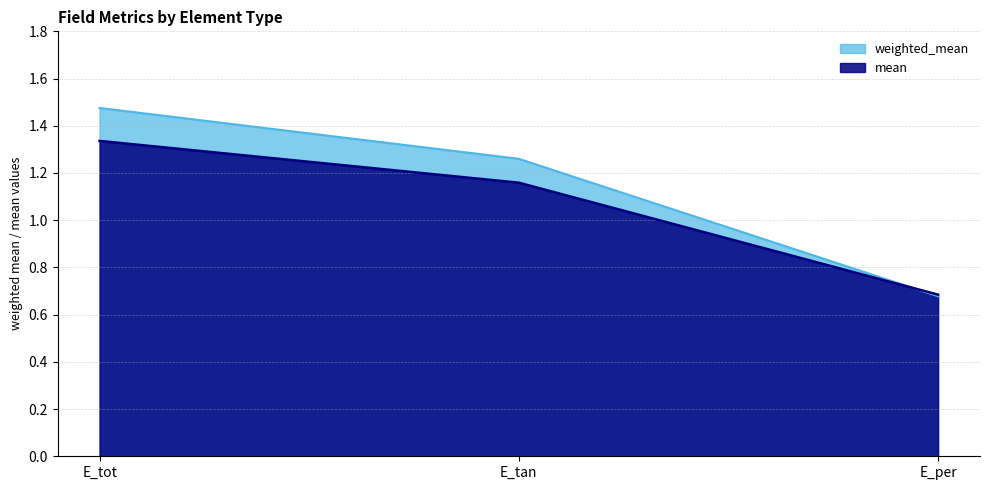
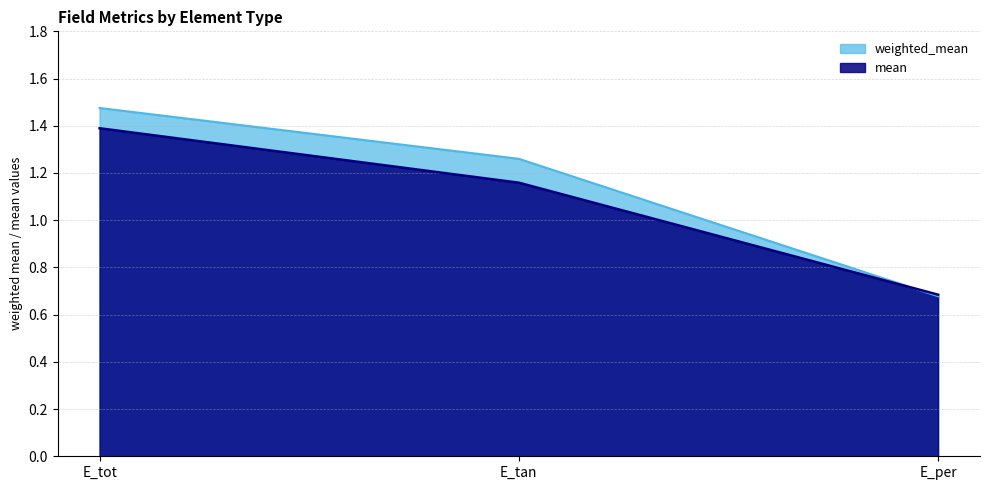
mean, E_tot: 1.34 -> 1.39
